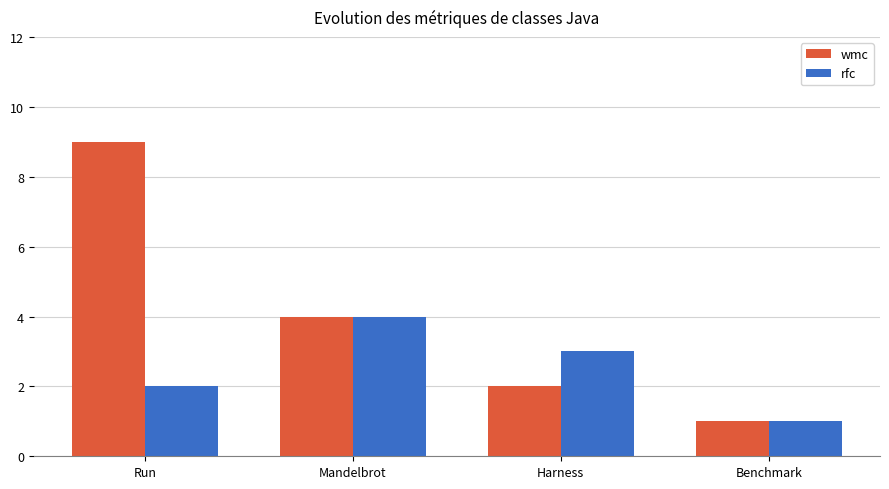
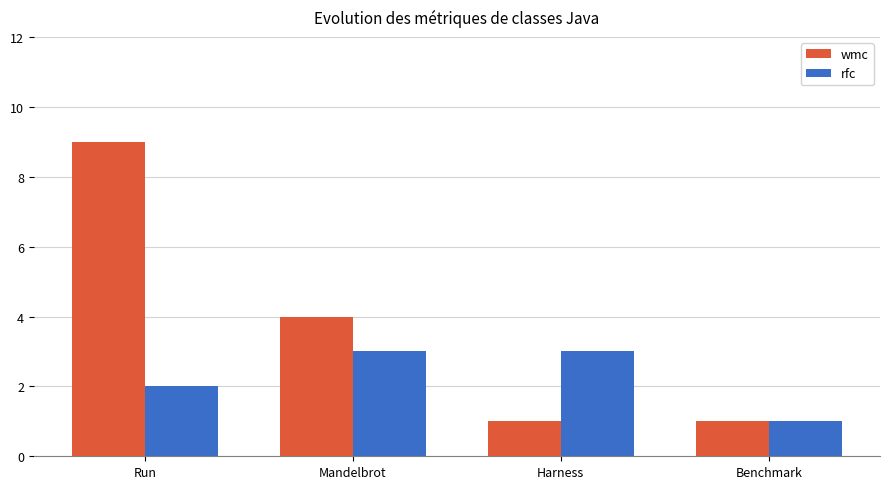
rfc, Mandelbrot: 4 -> 3
wmc, Harness: 2 -> 1
